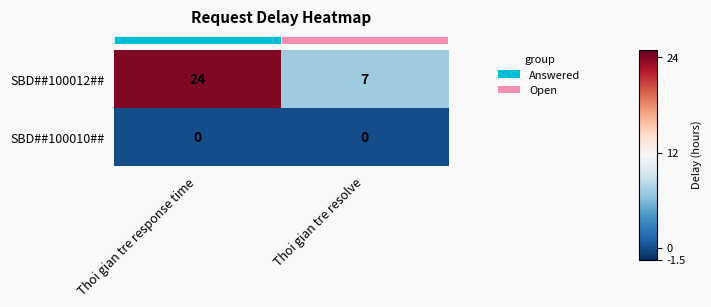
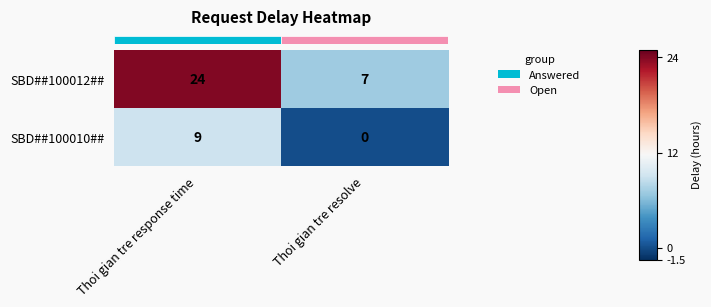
SBD##100010##, Thoi gian tre response time: 0 -> 9
